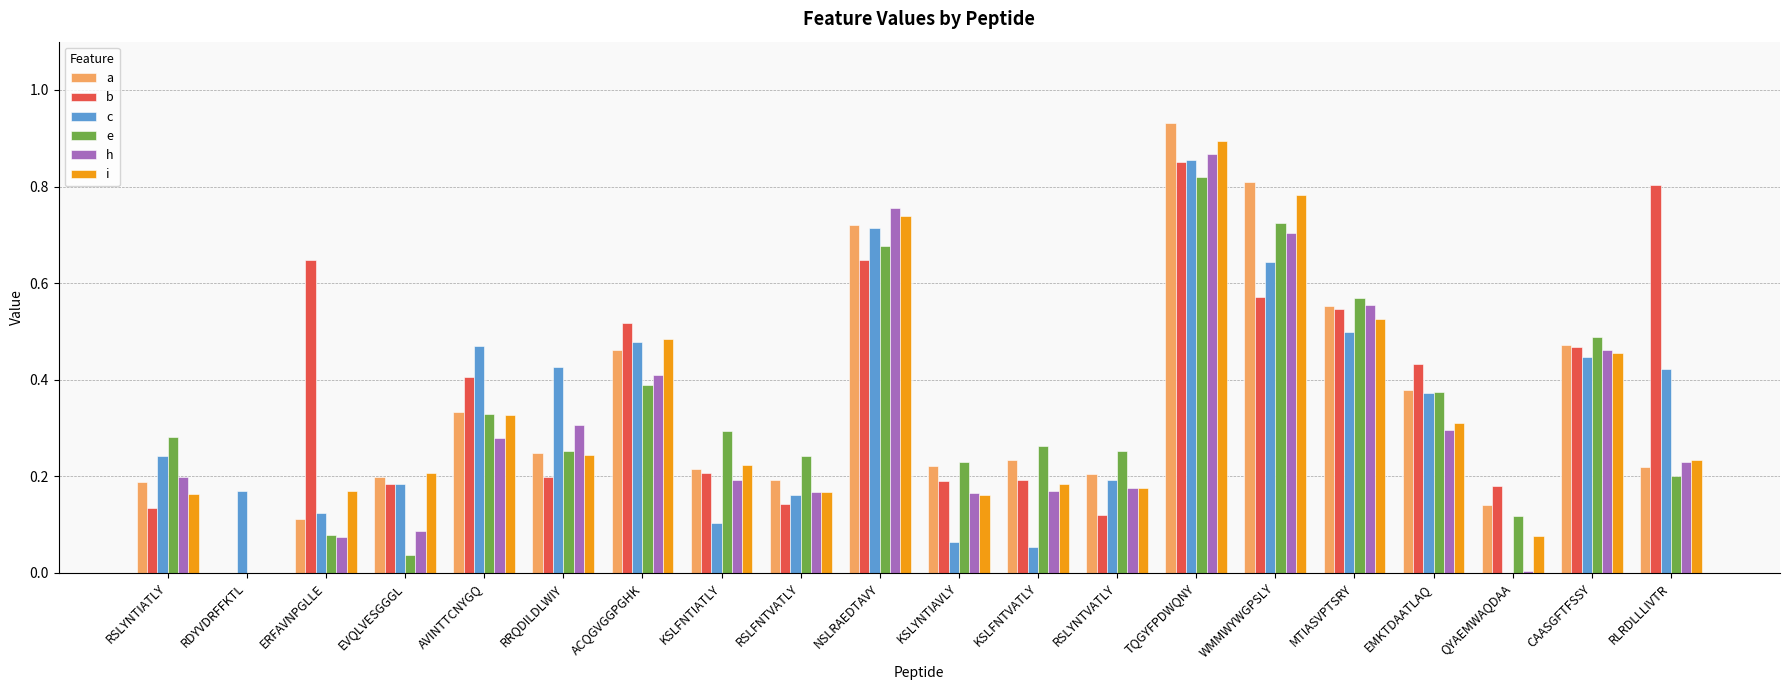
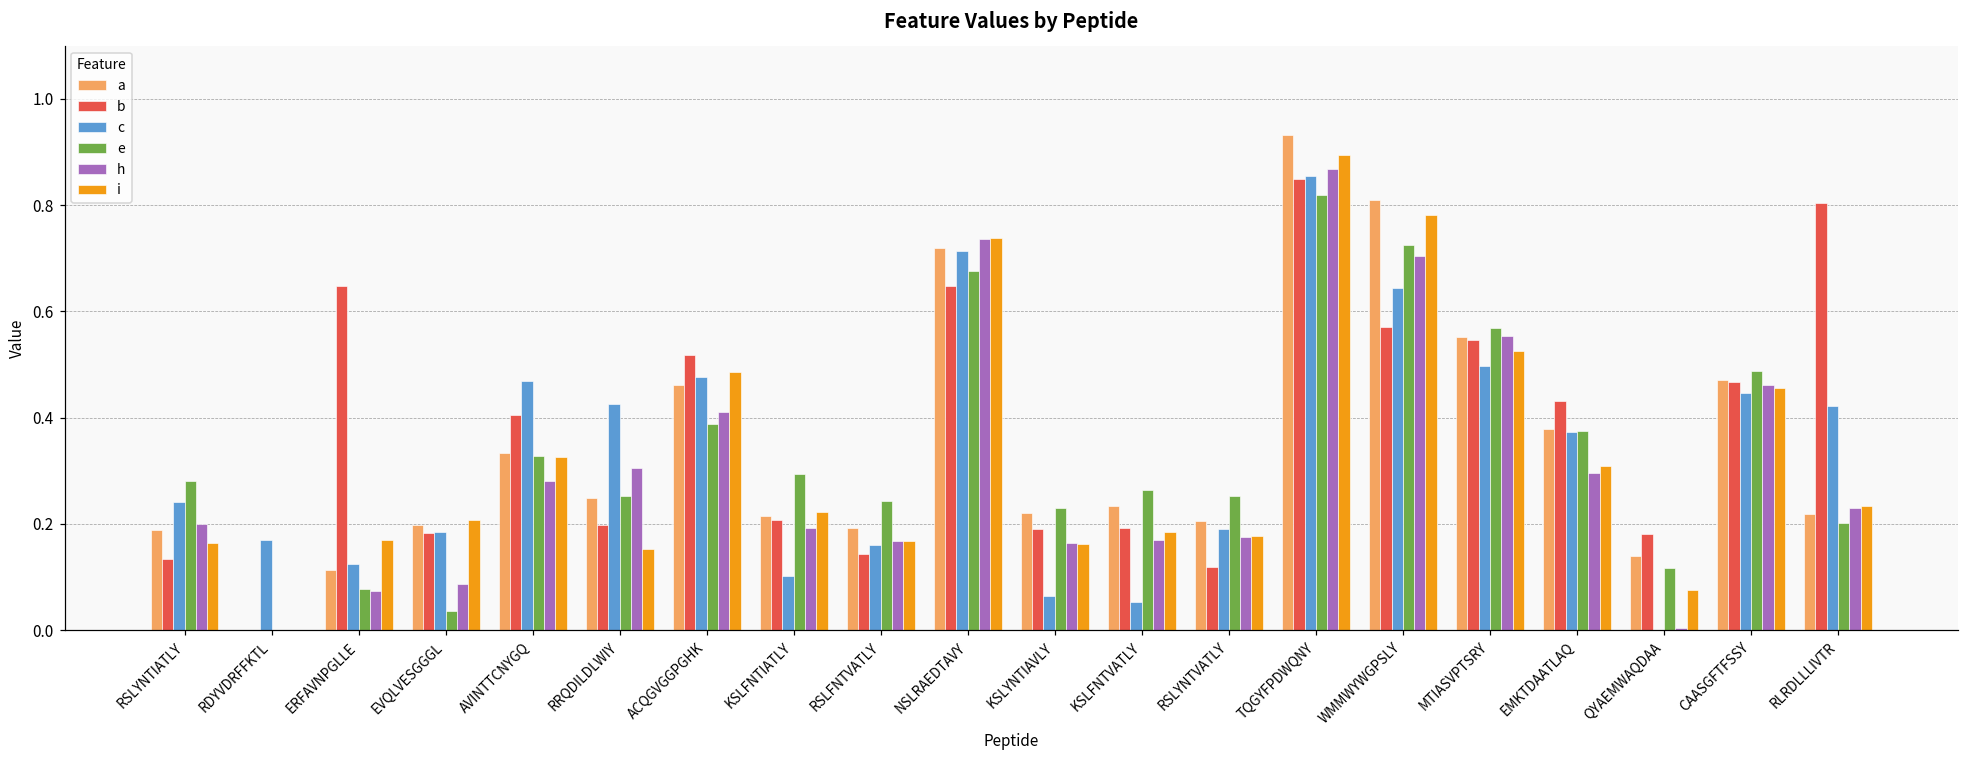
i, RRQDILDLWIY: 0.24 -> 0.15
h, NSLRAEDTAVY: 0.76 -> 0.74
